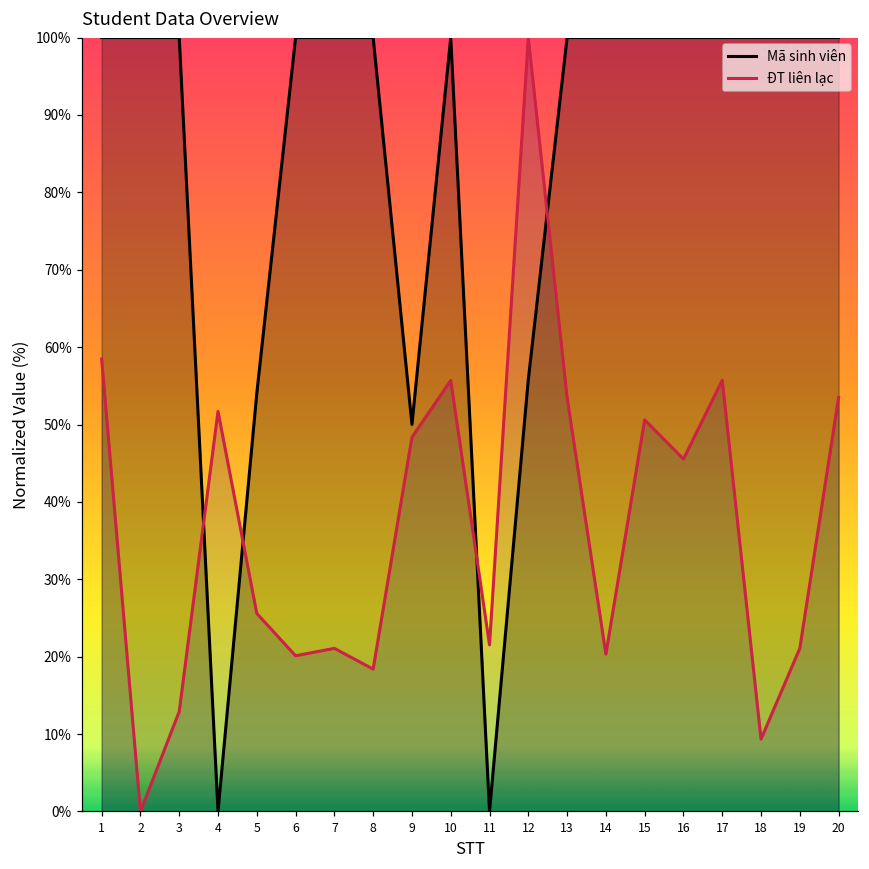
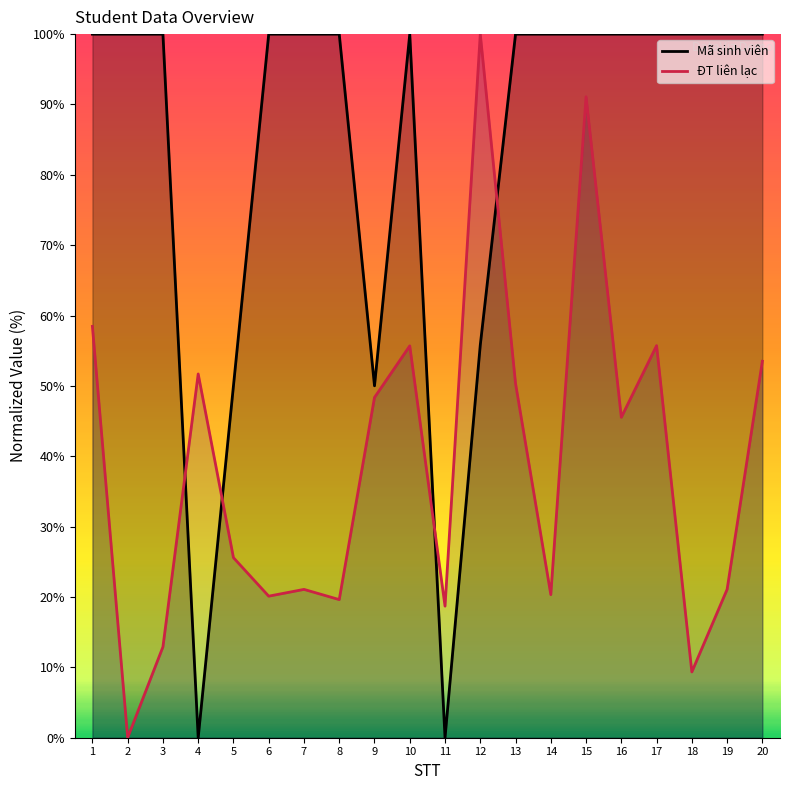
Mã sinh viên, 5: 54% -> 50%
ĐT liên lạc, 8: 18% -> 20%
ĐT liên lạc, 11: 22% -> 19%
ĐT liên lạc, 13: 54% -> 50%
ĐT liên lạc, 15: 51% -> 91%
